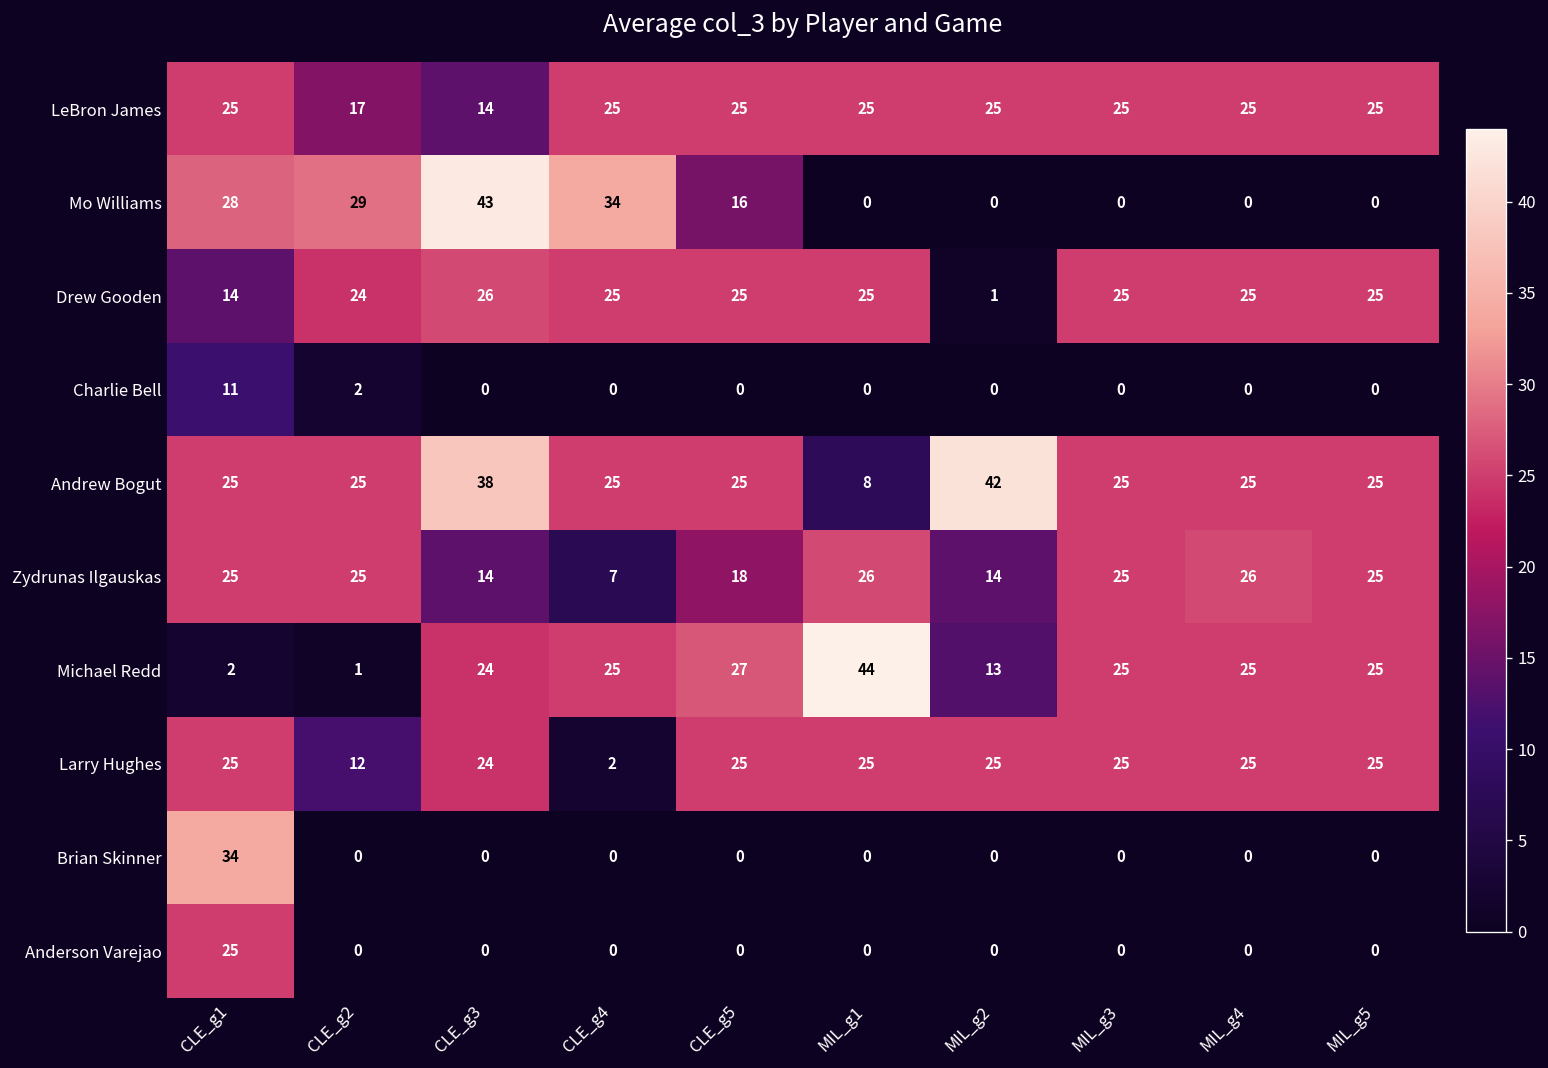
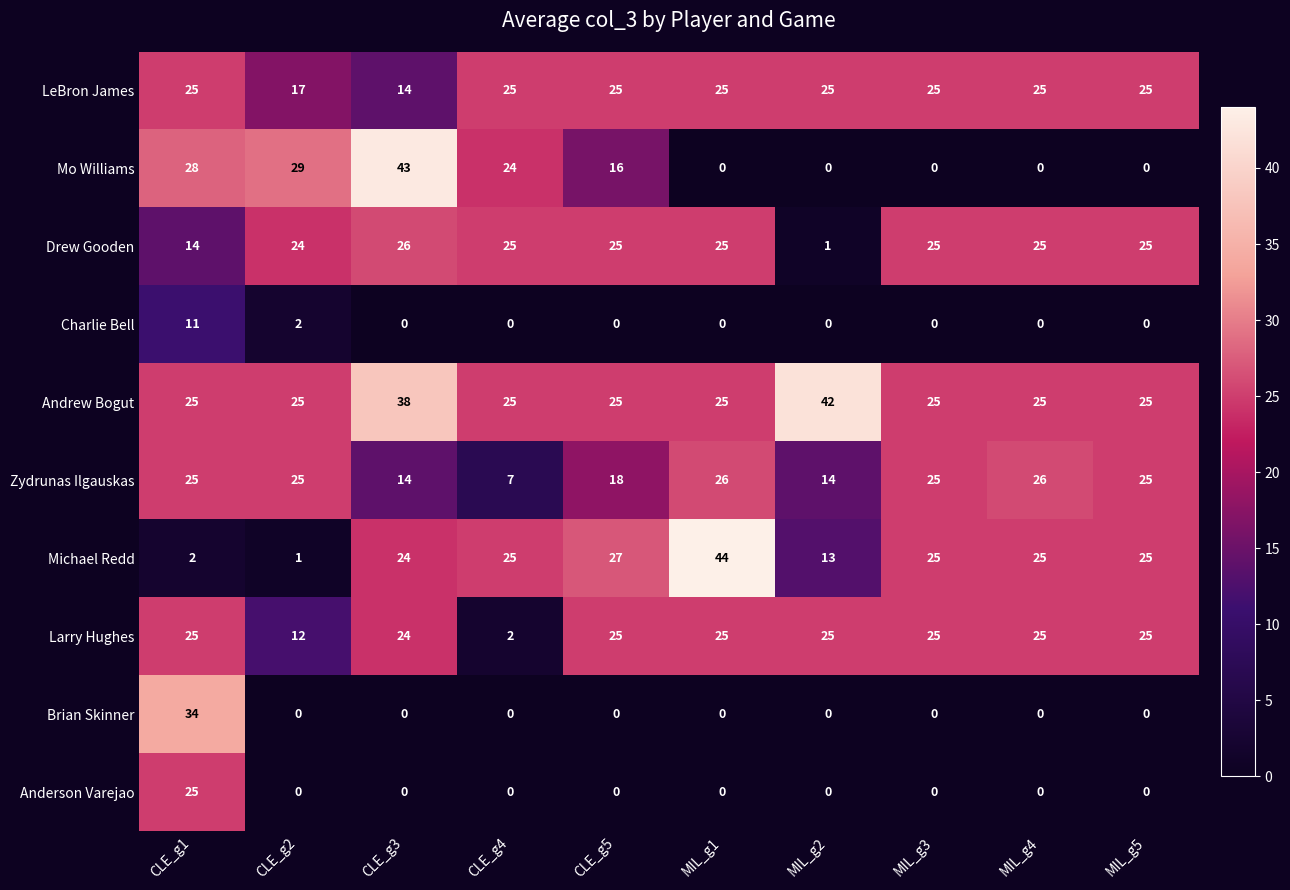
Mo Williams, CLE_g4: 34 -> 24
Andrew Bogut, MIL_g1: 8 -> 25
